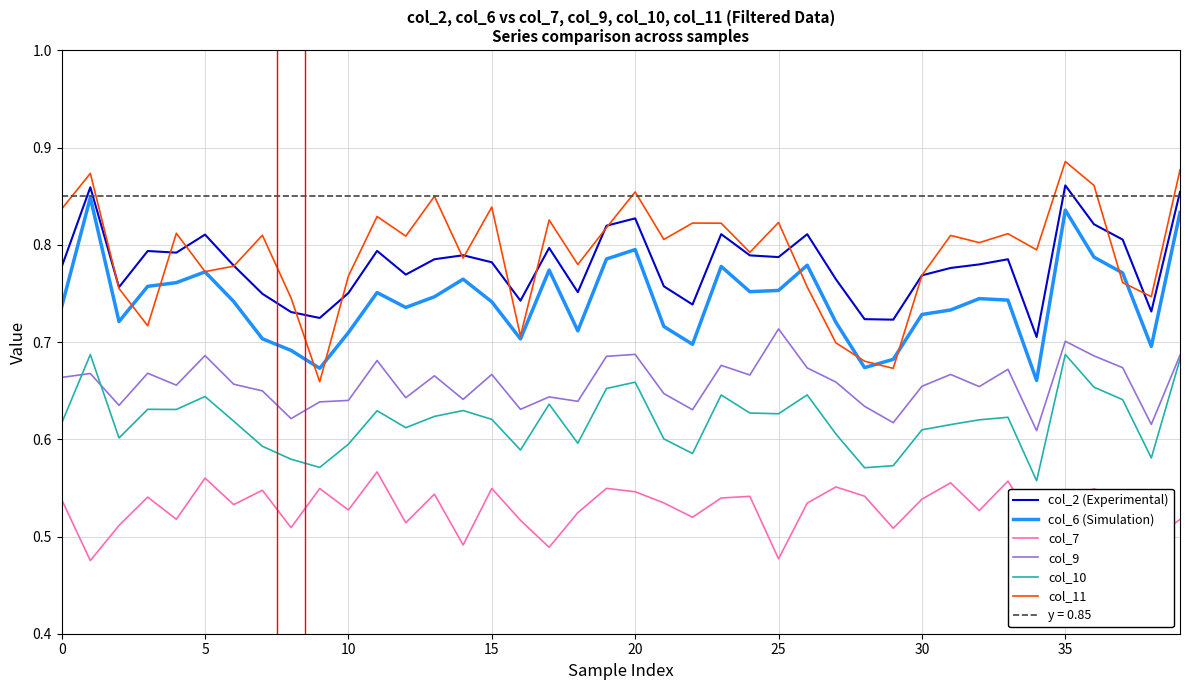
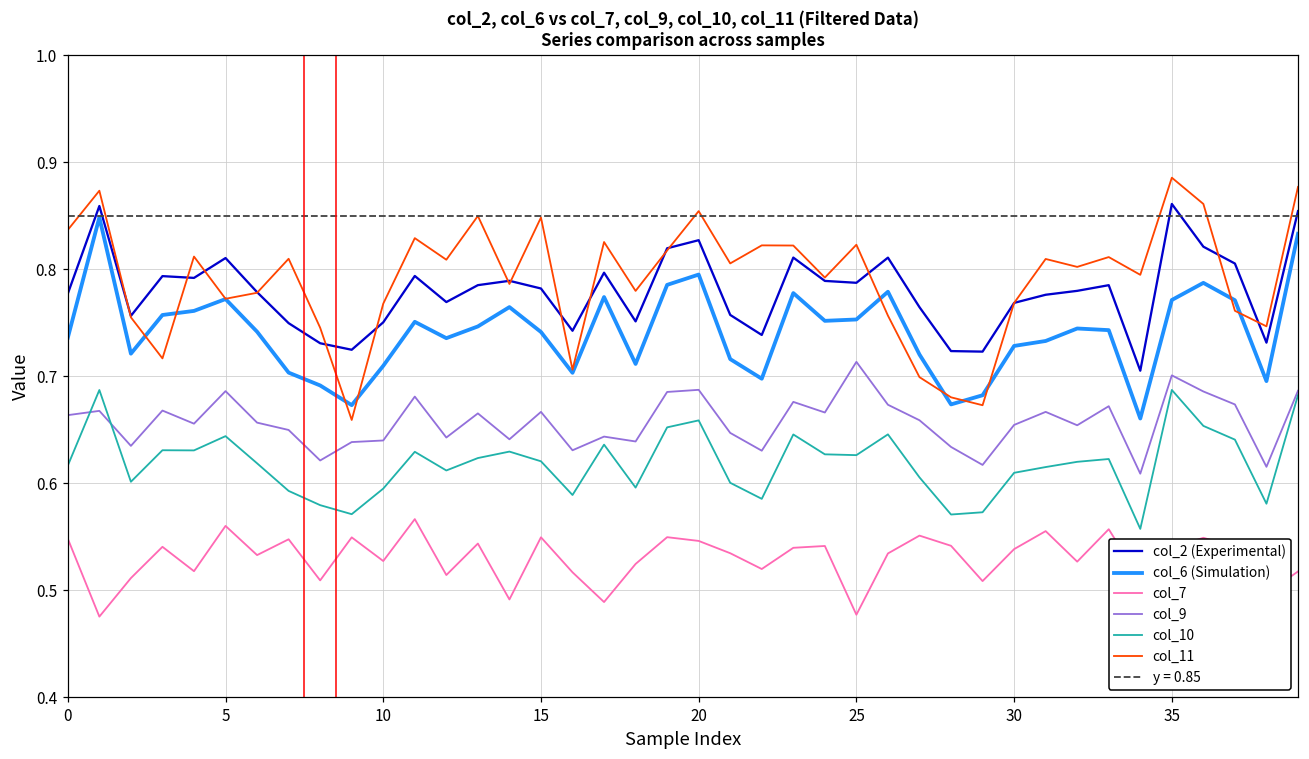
col_7, 0: 0.54 -> 0.55
col_11, 15: 0.84 -> 0.85
col_6 (Simulation), 35: 0.84 -> 0.77
